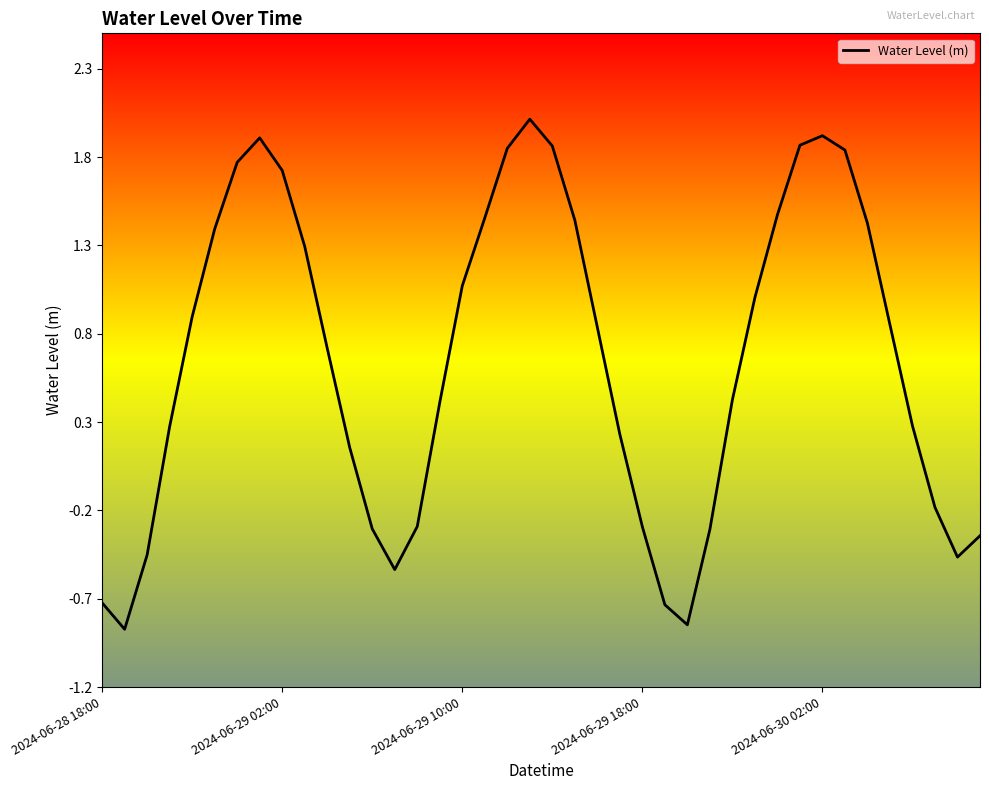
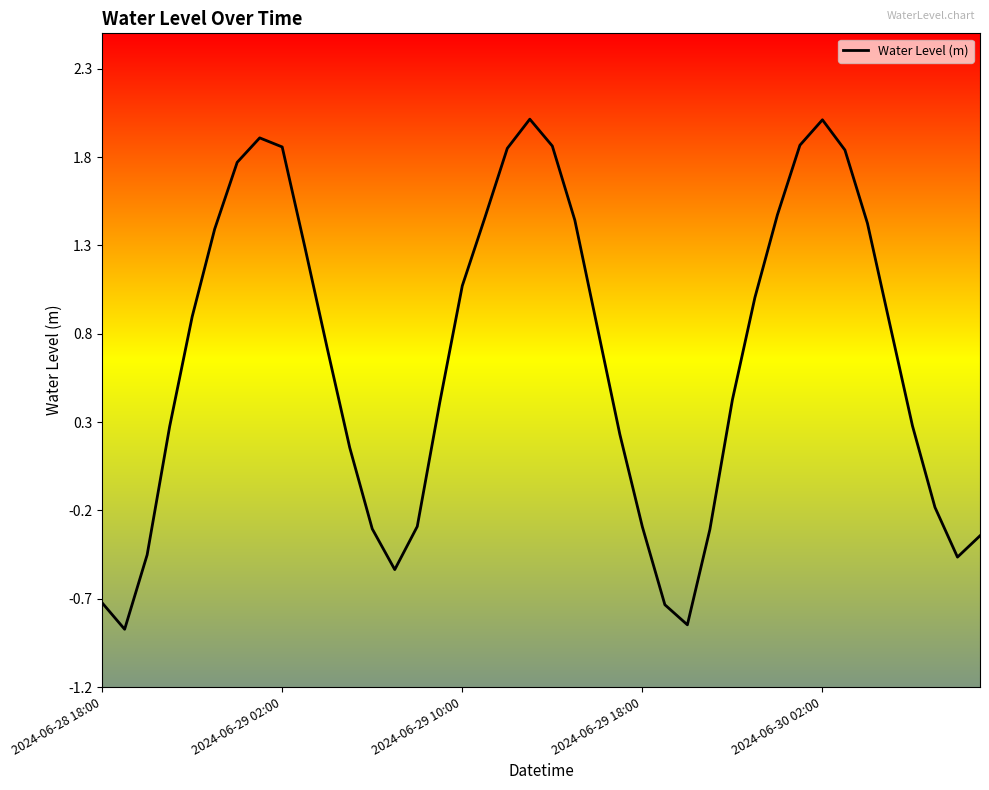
2024-06-29 02:00: 1.72 -> 1.86
2024-06-30 02:00: 1.92 -> 2.01
